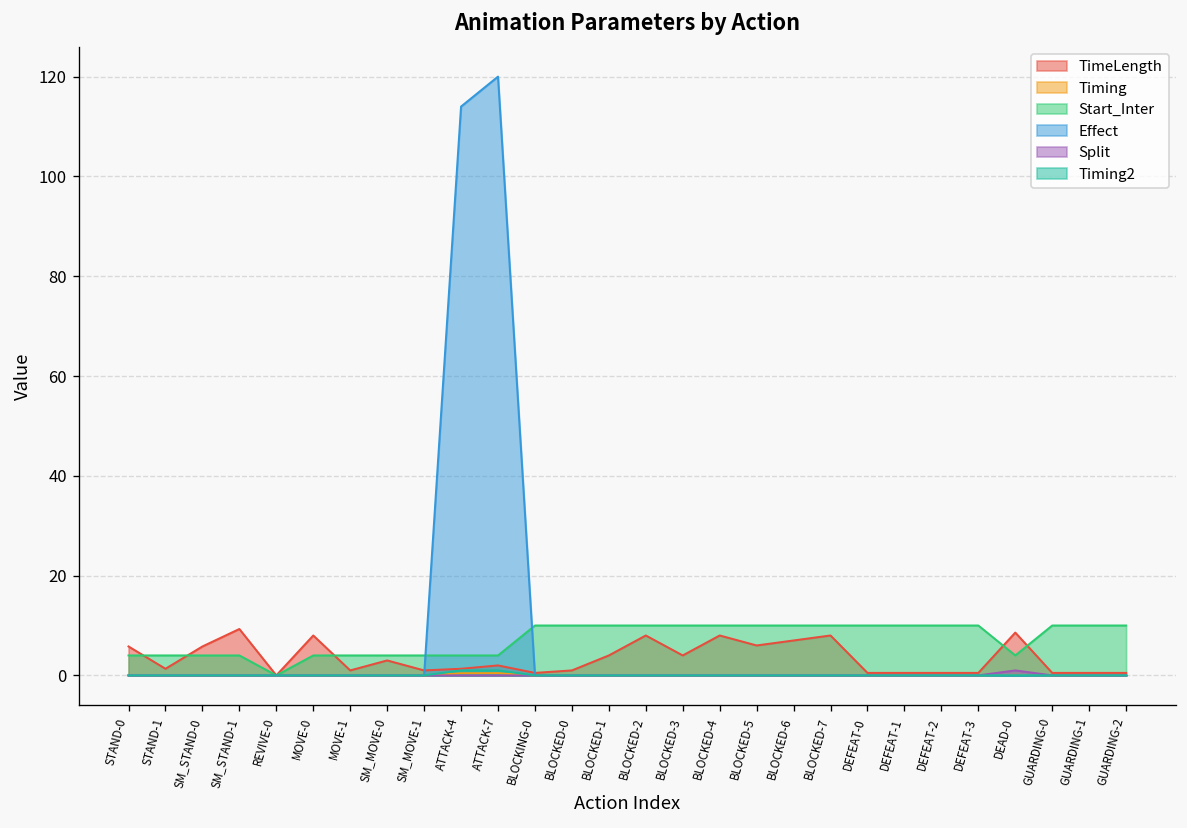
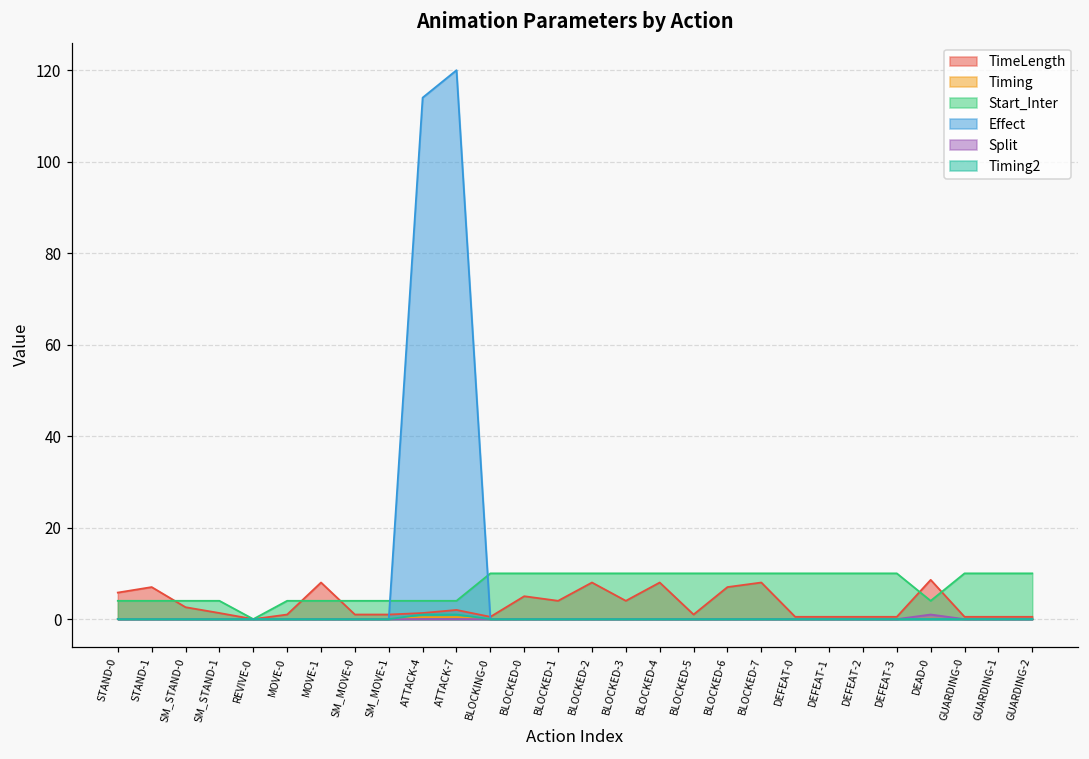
TimeLength, STAND-1: 1 -> 7
TimeLength, SM_STAND-0: 6 -> 3
TimeLength, SM_STAND-1: 9 -> 1
TimeLength, MOVE-0: 8 -> 1
TimeLength, MOVE-1: 1 -> 8
TimeLength, SM_MOVE-0: 3 -> 1
TimeLength, BLOCKED-0: 1 -> 5
TimeLength, BLOCKED-5: 6 -> 1
